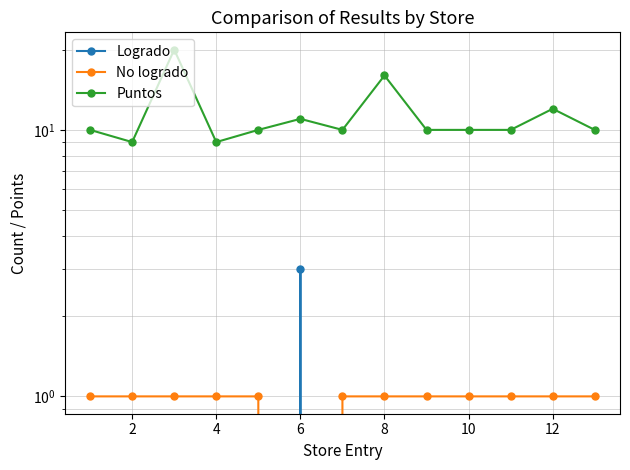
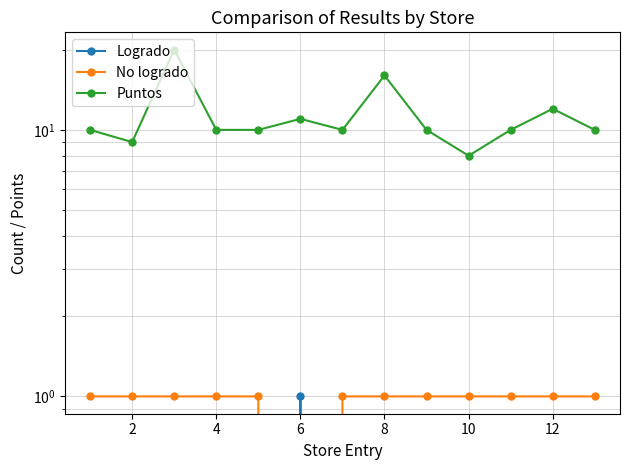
Puntos, 4: 9 -> 10
Logrado, 6: 3 -> 1
Puntos, 10: 10 -> 8
